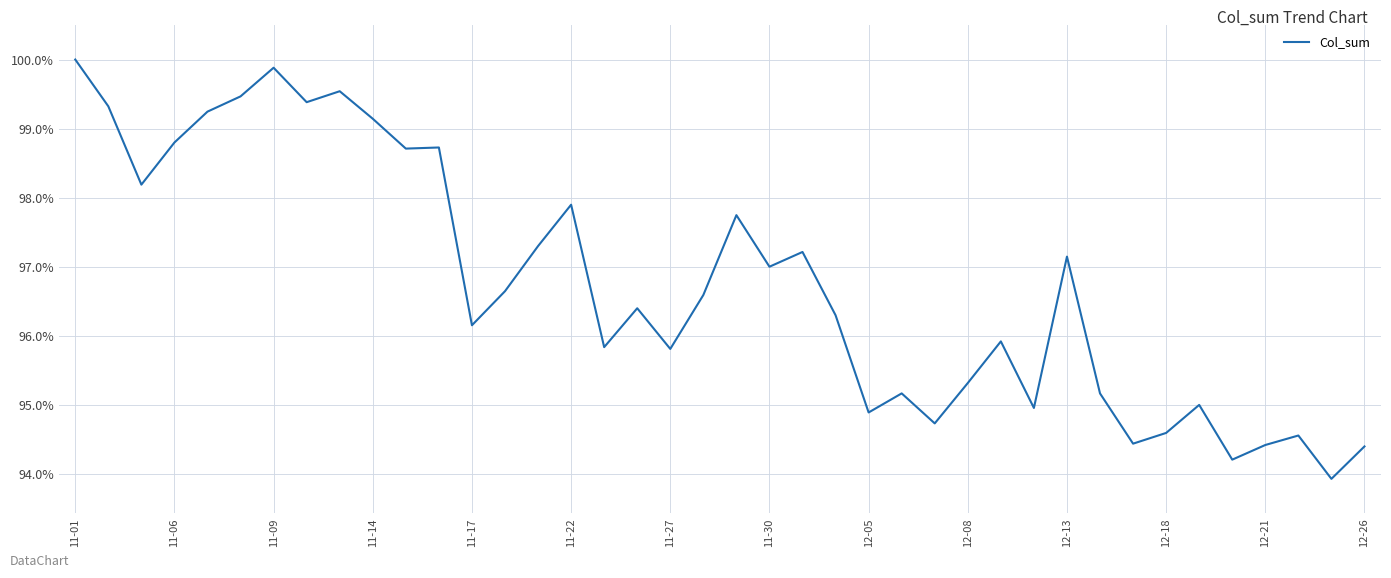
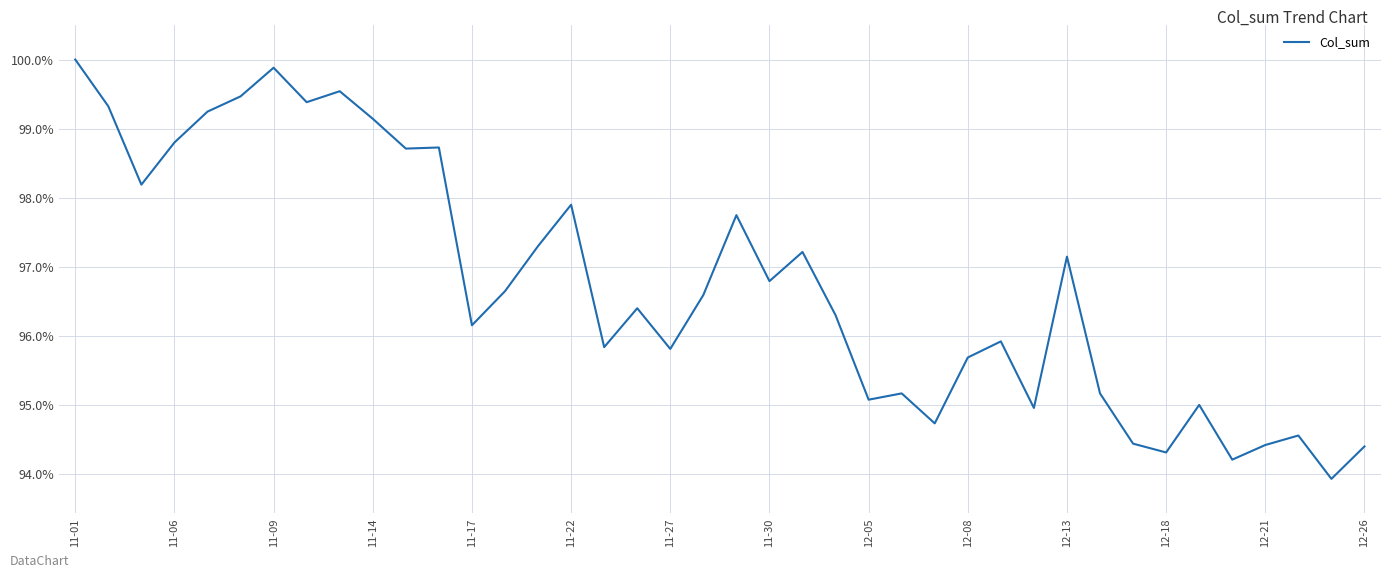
11-30: 97.0% -> 96.8%
12-05: 94.9% -> 95.1%
12-08: 95.3% -> 95.7%
12-18: 94.6% -> 94.3%
